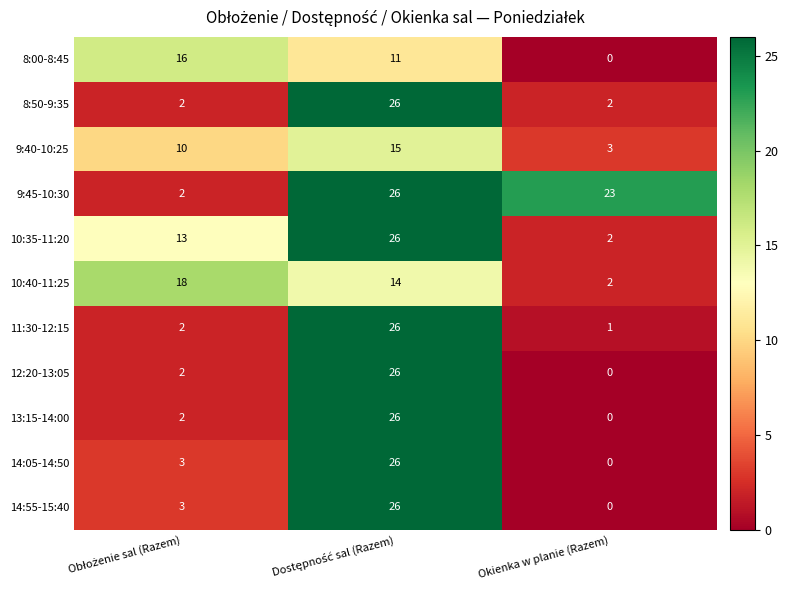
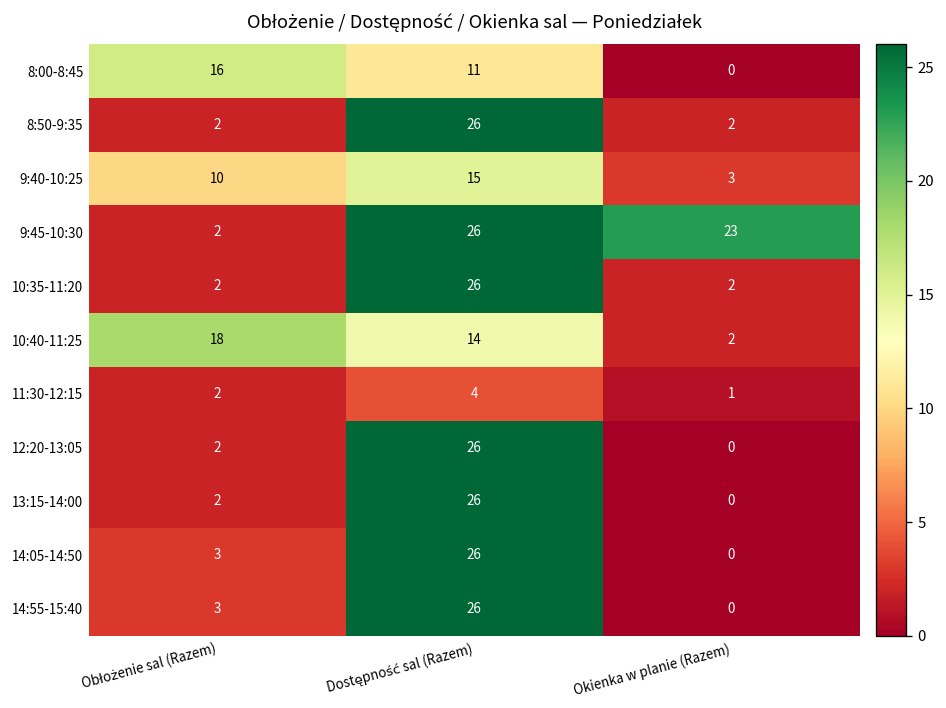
10:35-11:20, Obłożenie sal (Razem): 13 -> 2
11:30-12:15, Dostępność sal (Razem): 26 -> 4
